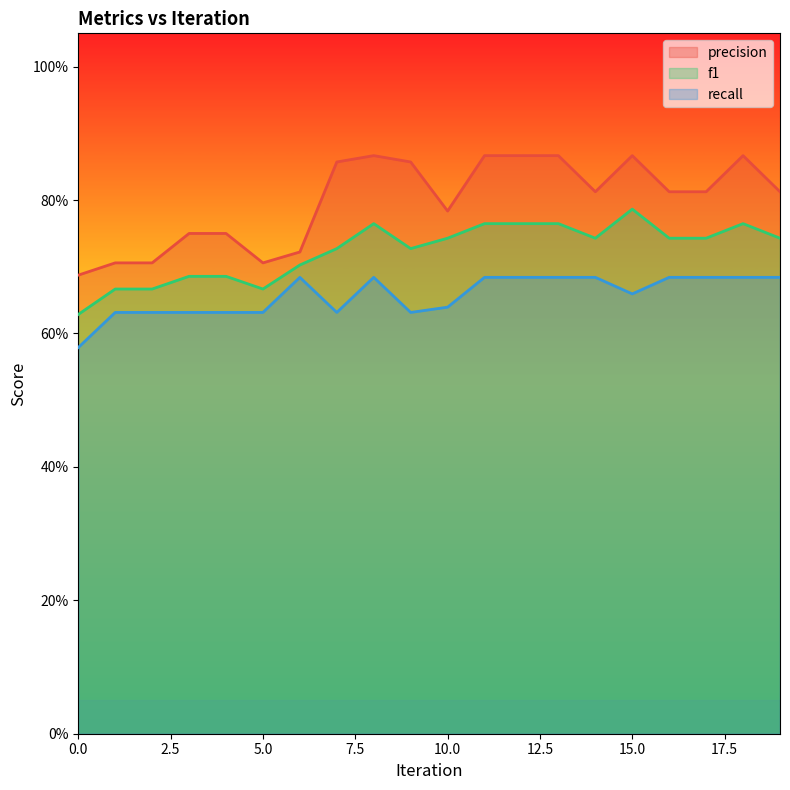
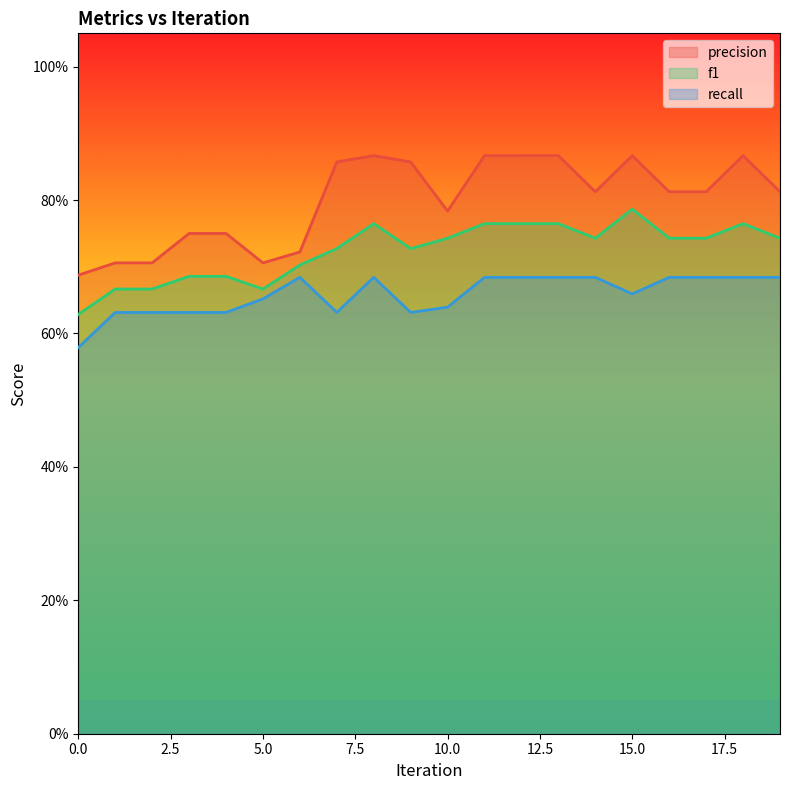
recall, 5.0: 63% -> 65%
